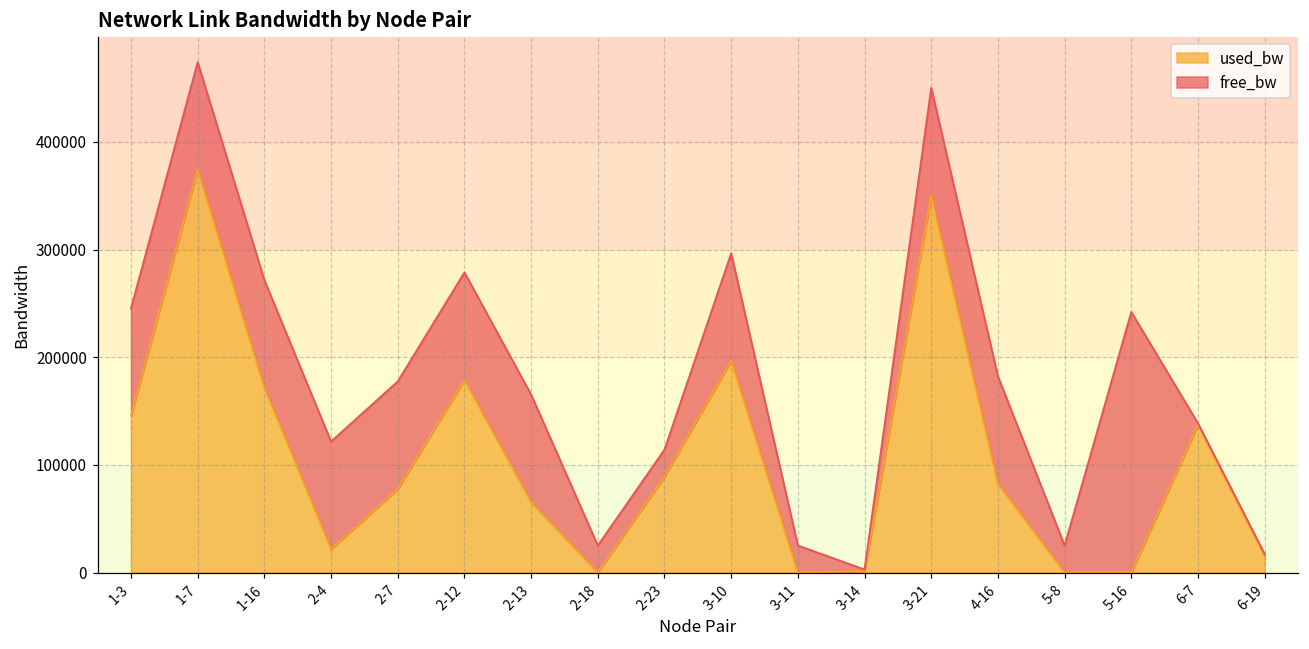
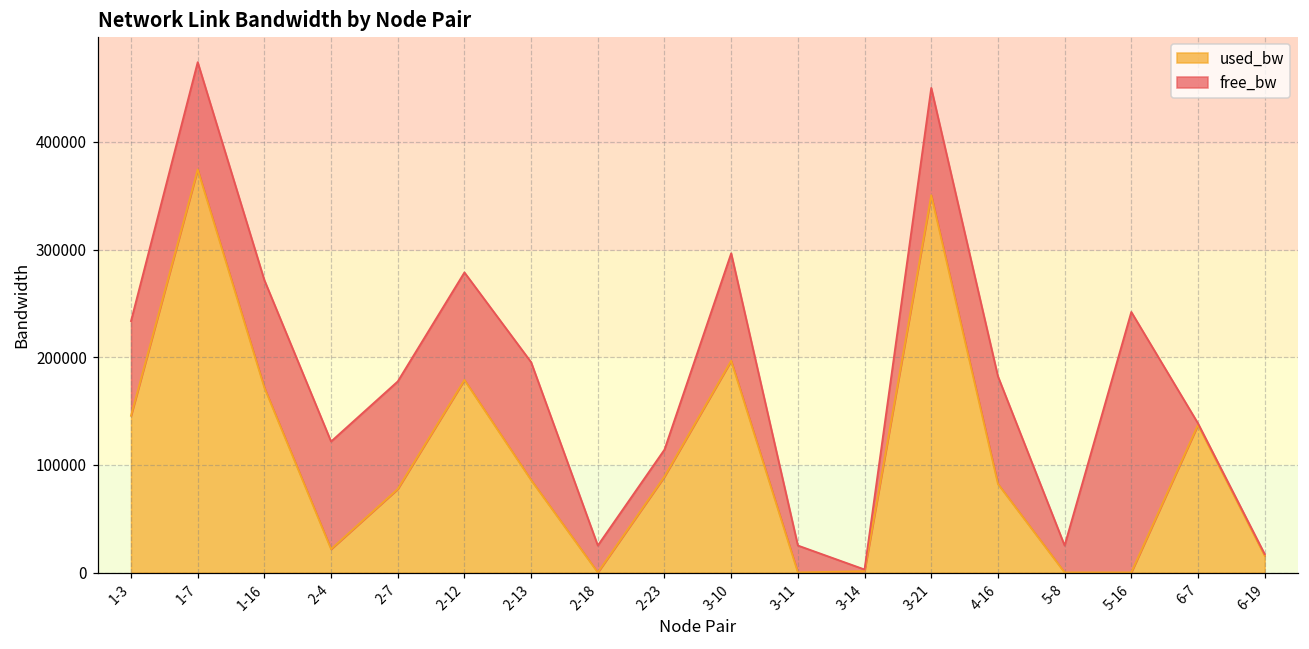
free_bw, 1-3: 100000 -> 90000
used_bw, 2-13: 70000 -> 90000
free_bw, 2-13: 100000 -> 110000
